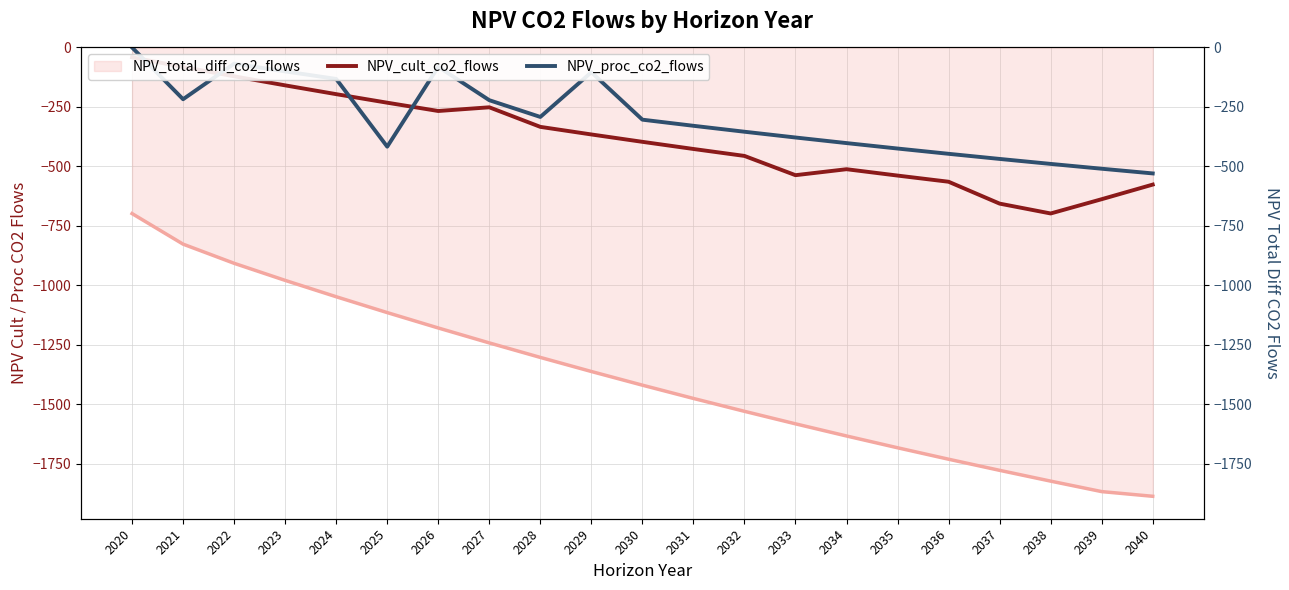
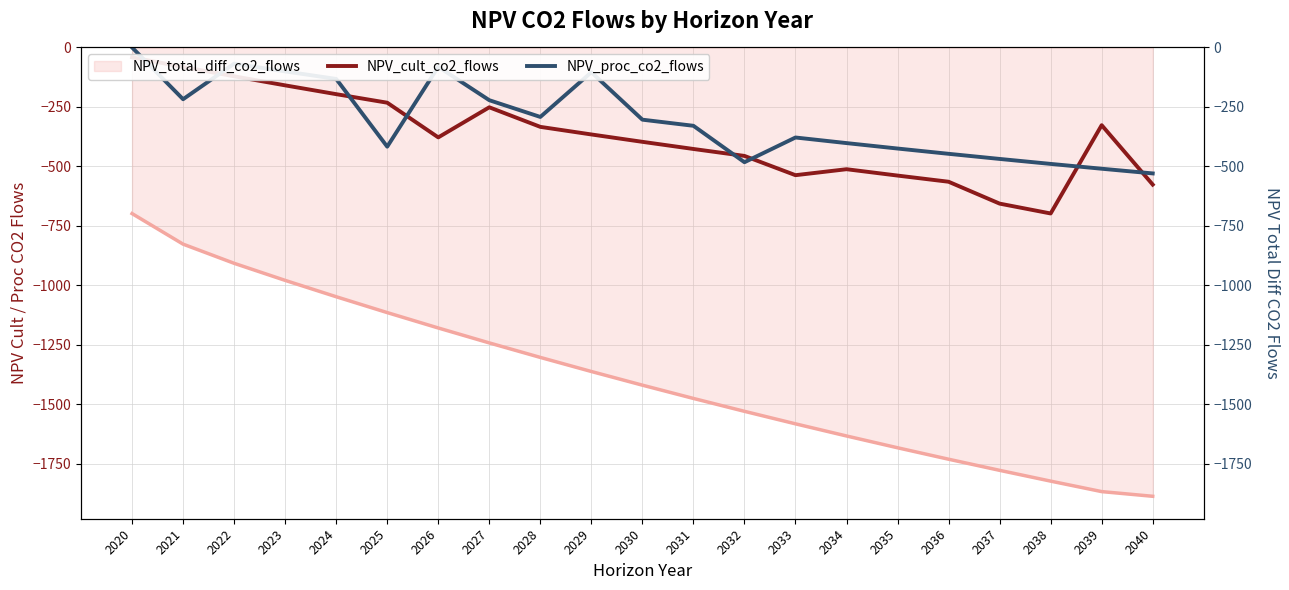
NPV_cult_co2_flows, 2026: -270 -> -380
NPV_proc_co2_flows, 2032: -350 -> -480
NPV_cult_co2_flows, 2039: -640 -> -330
